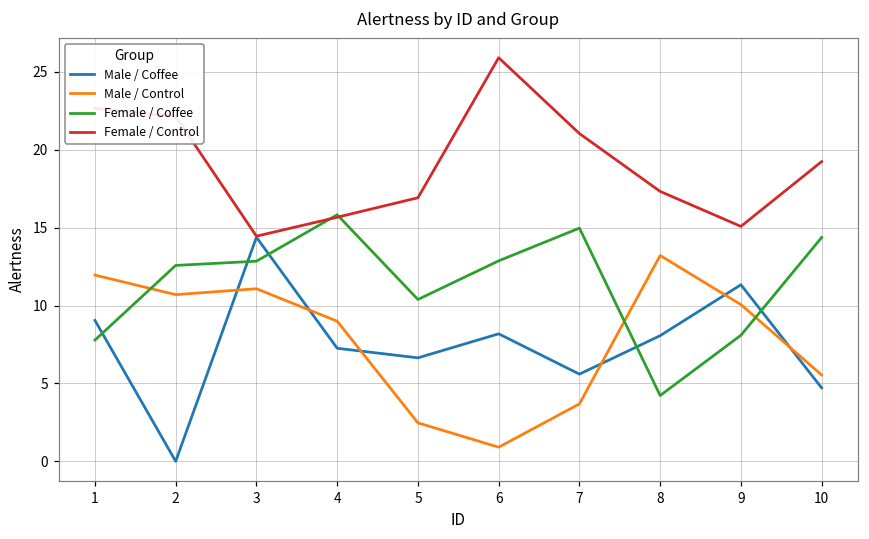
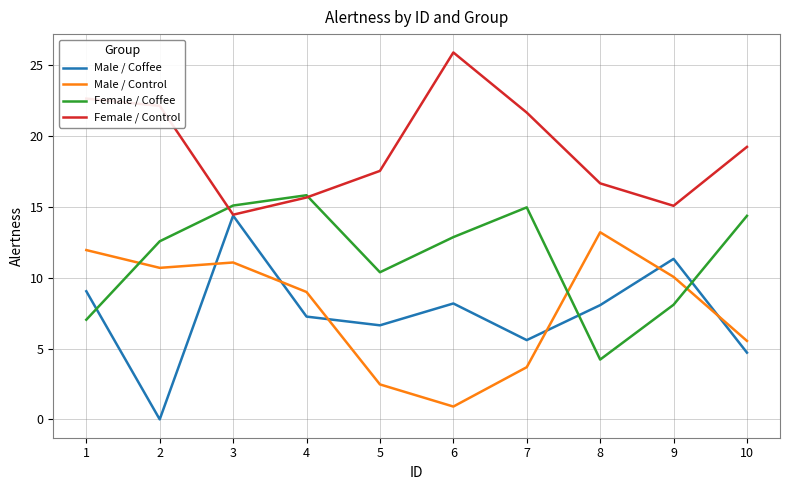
Female / Coffee, 1: 7.8 -> 7.0
Female / Coffee, 3: 12.8 -> 15.1
Female / Control, 5: 16.9 -> 17.5
Female / Control, 7: 21.0 -> 21.7
Female / Control, 8: 17.3 -> 16.7
